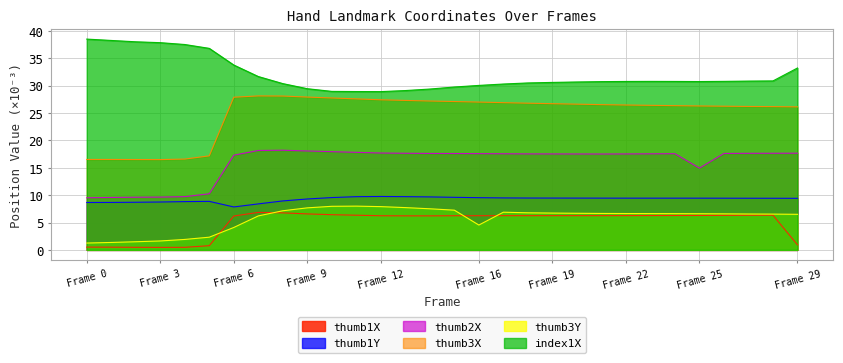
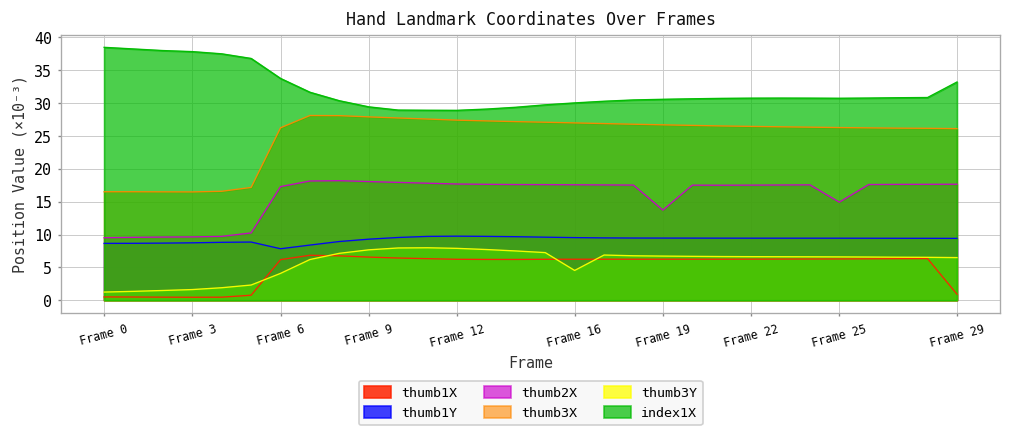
thumb3X, Frame 6: 28 -> 26
thumb2X, Frame 19: 18 -> 14
